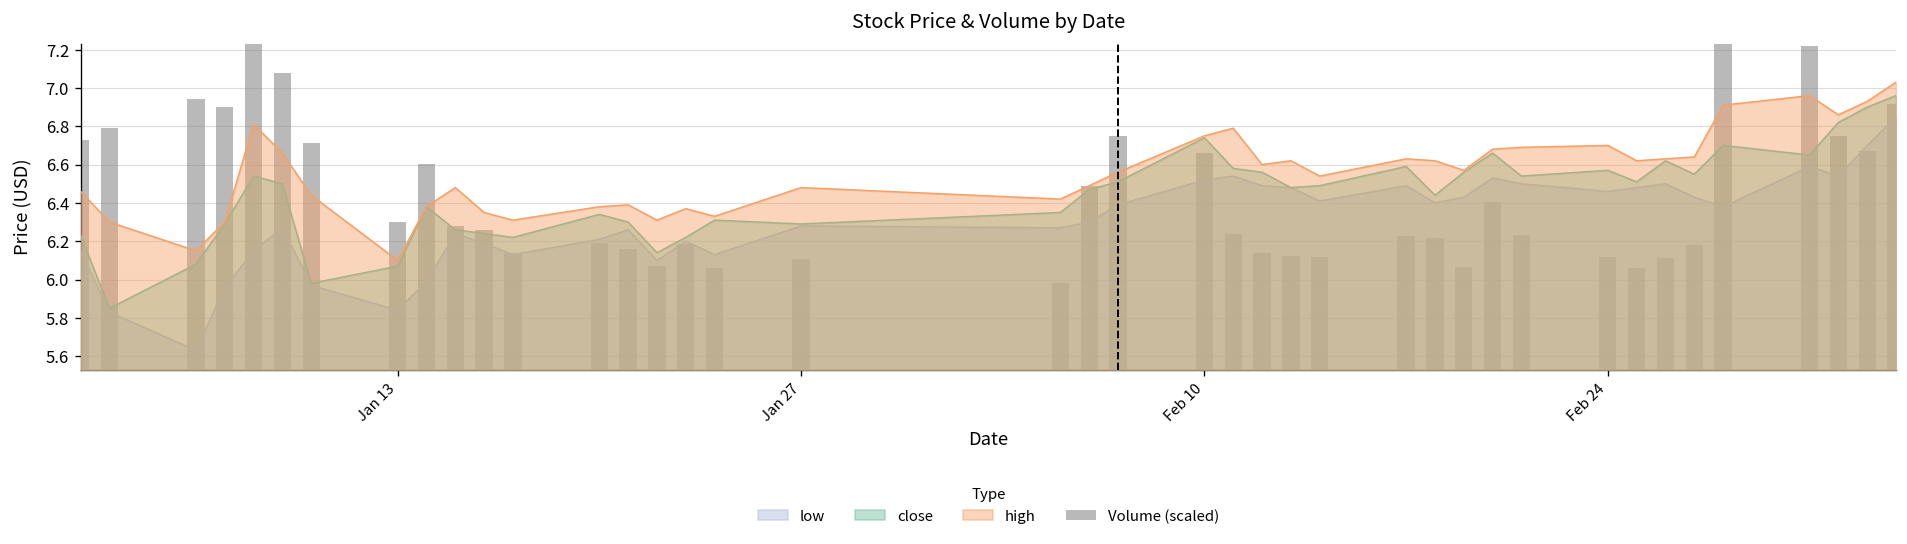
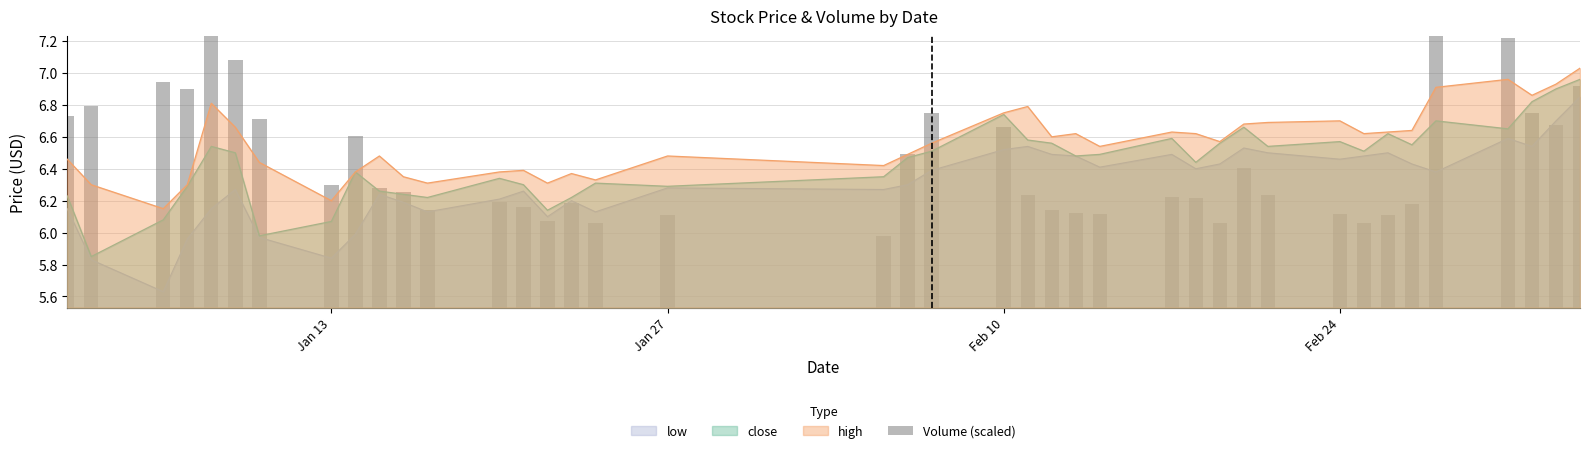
high, Jan 13: 6.1 -> 6.2
